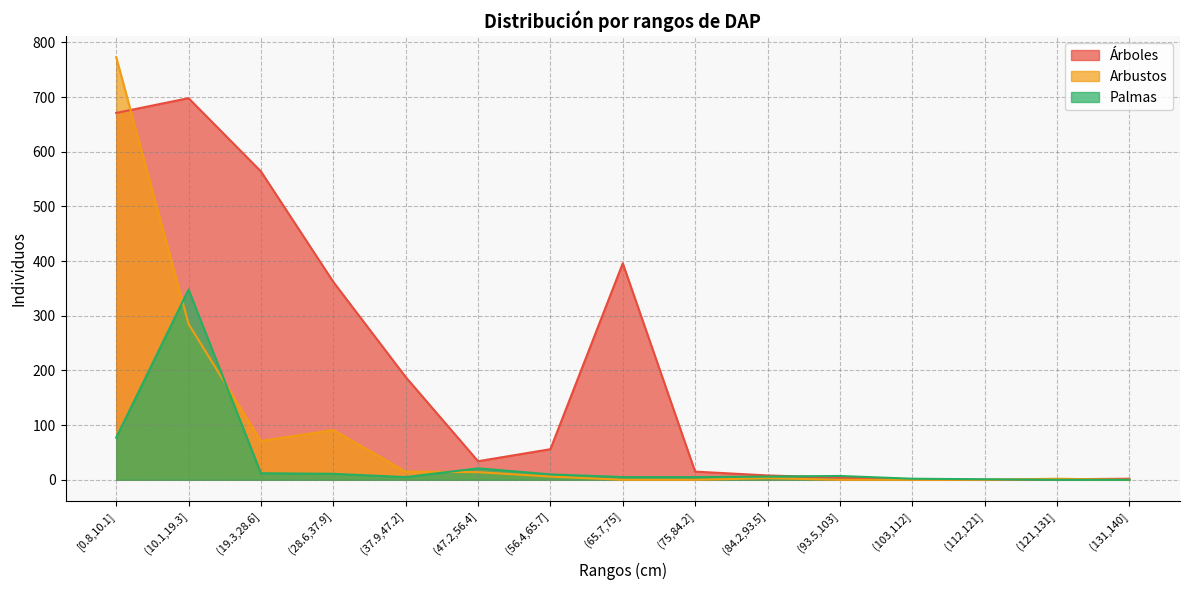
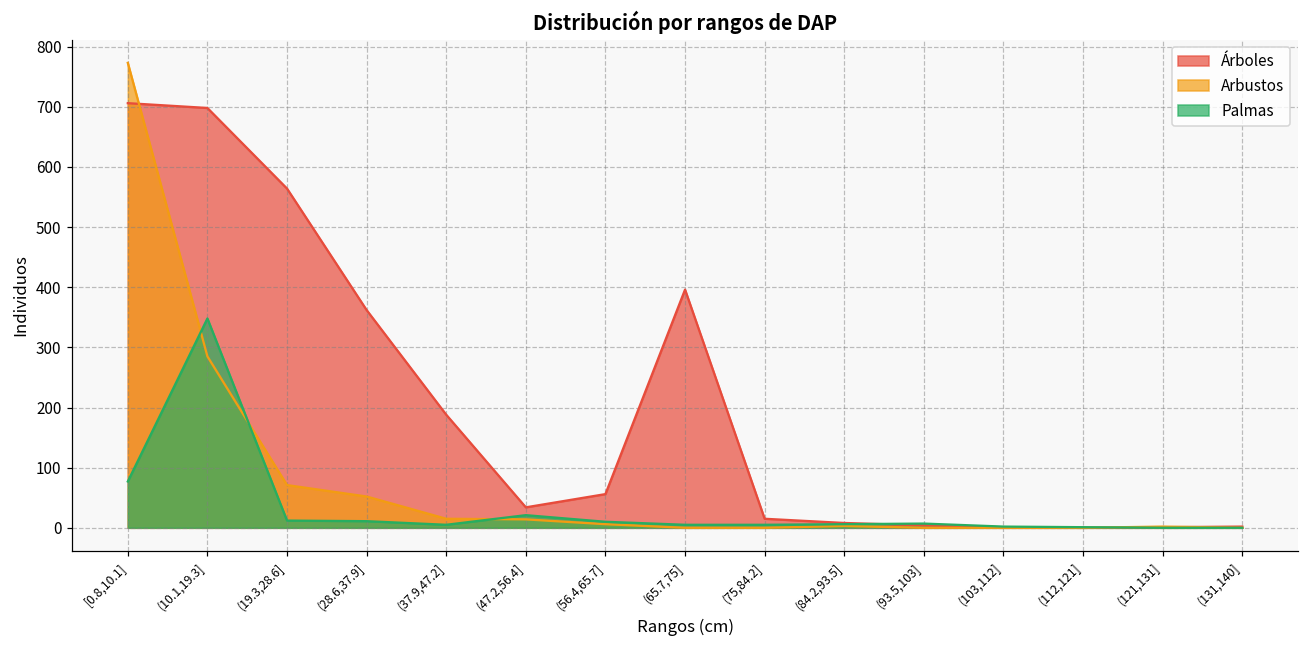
Árboles, [0.8,10.1]: 670 -> 710
Arbustos, (28.6,37.9]: 90 -> 50
